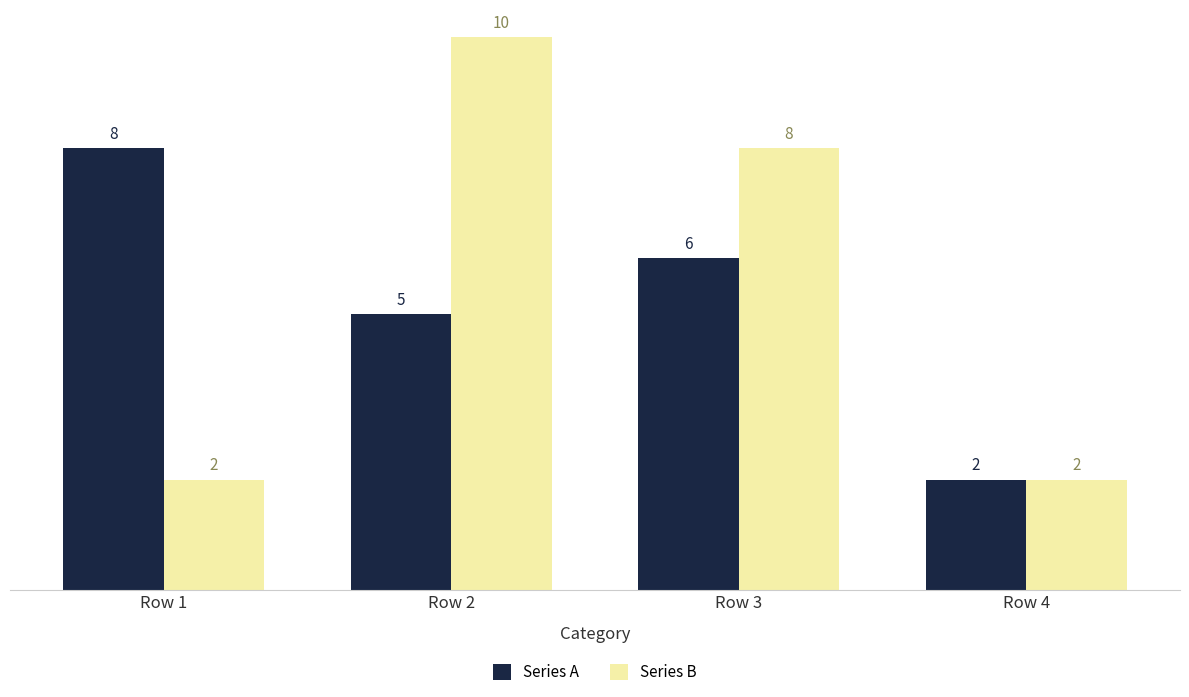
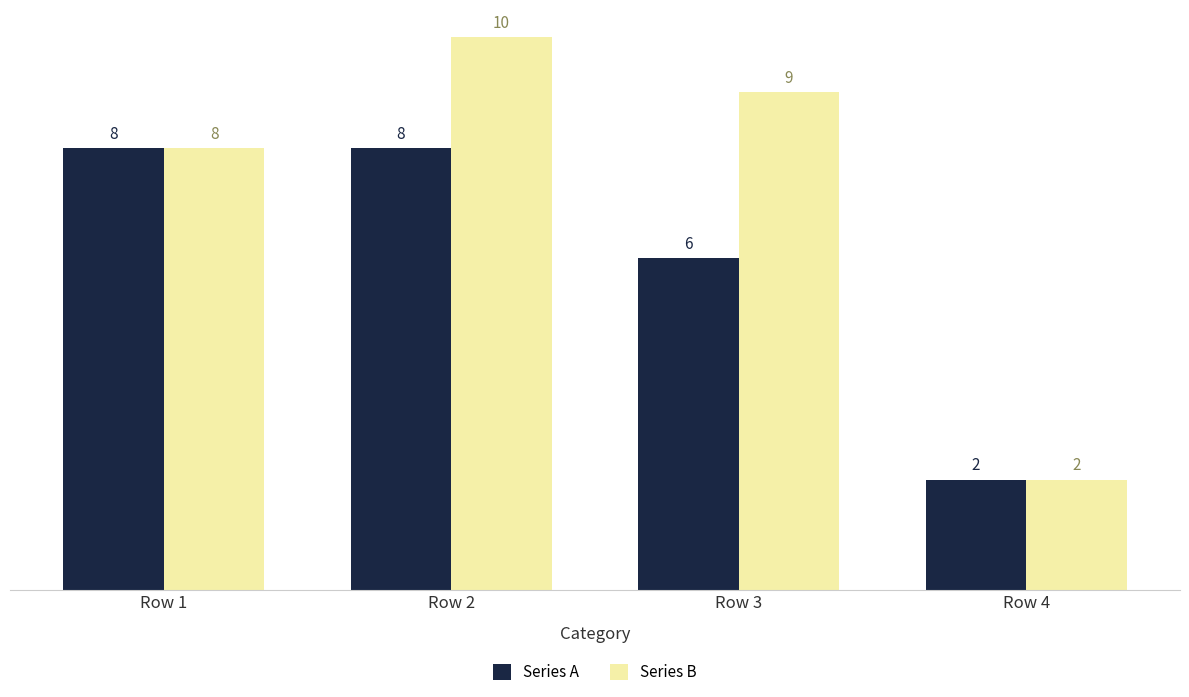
Series B, Row 1: 2 -> 8
Series A, Row 2: 5 -> 8
Series B, Row 3: 8 -> 9
